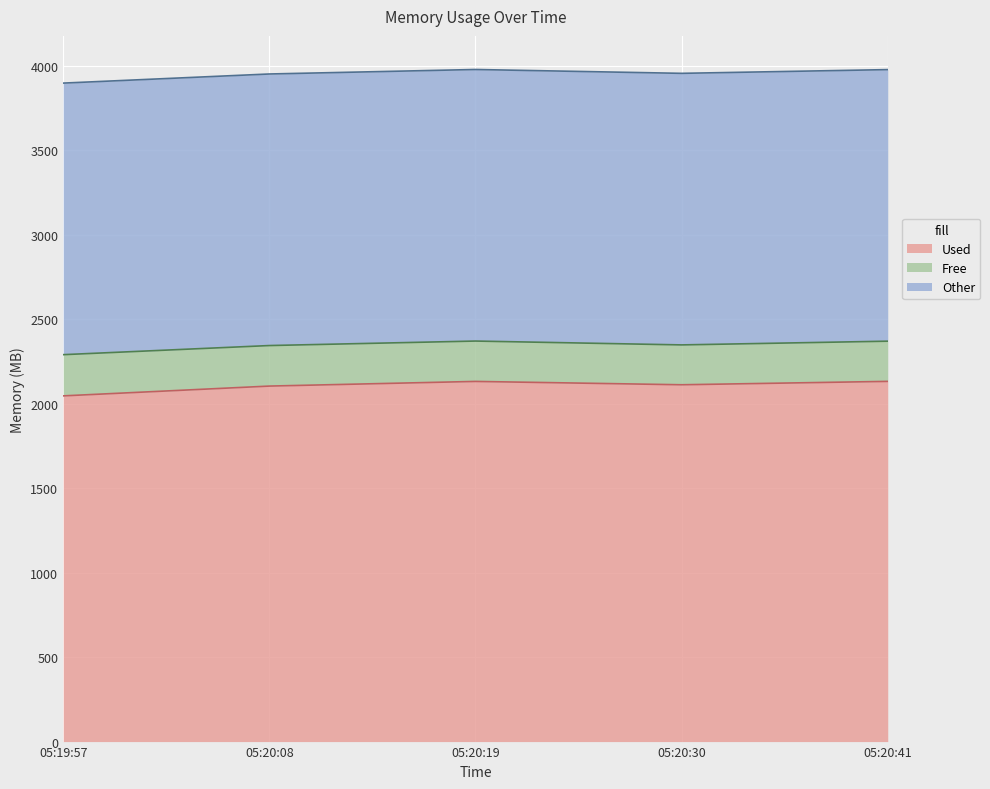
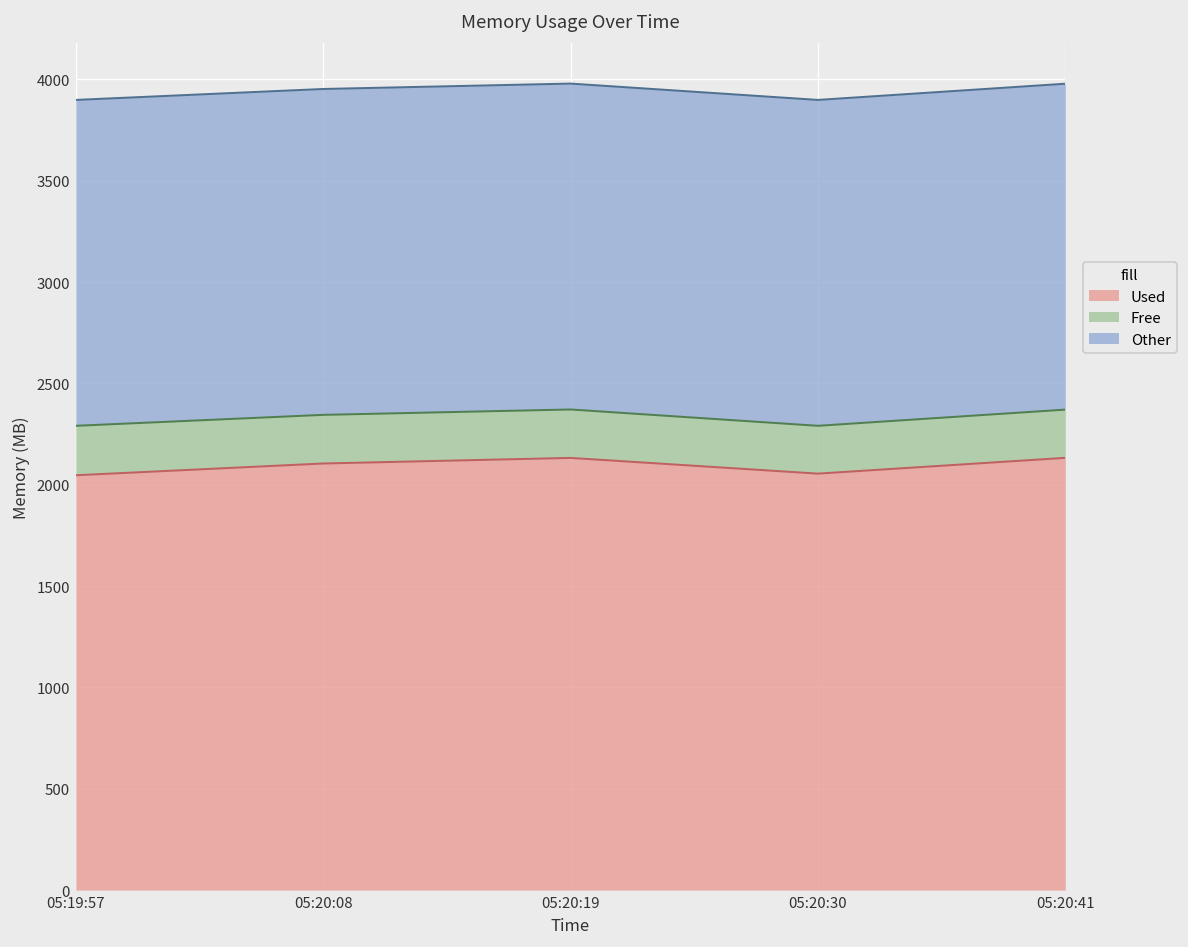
Used, 05:20:30: 2110 -> 2060
